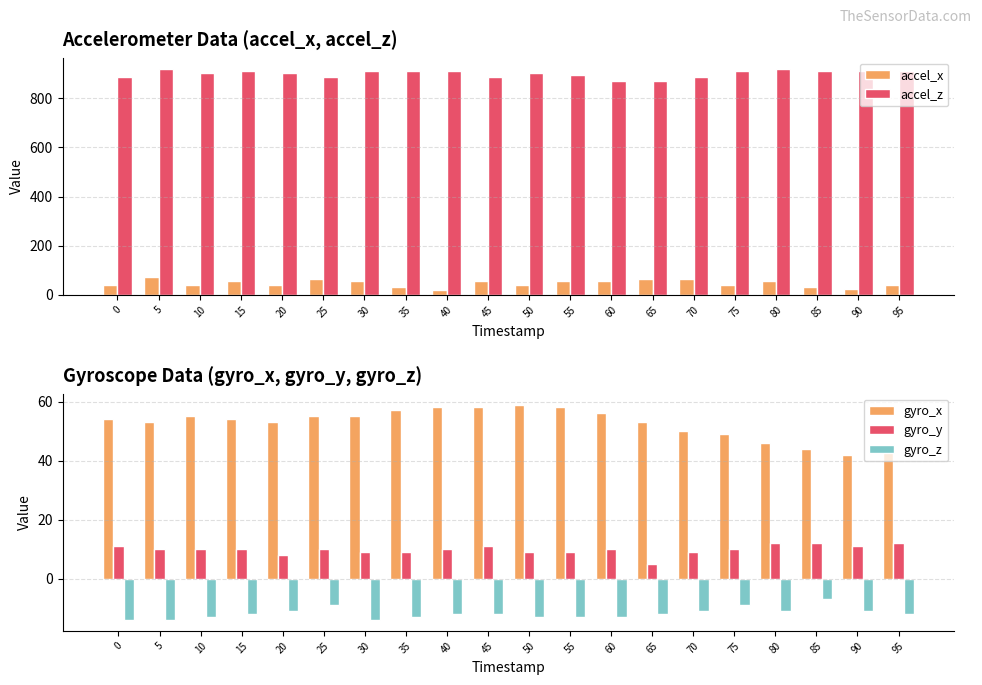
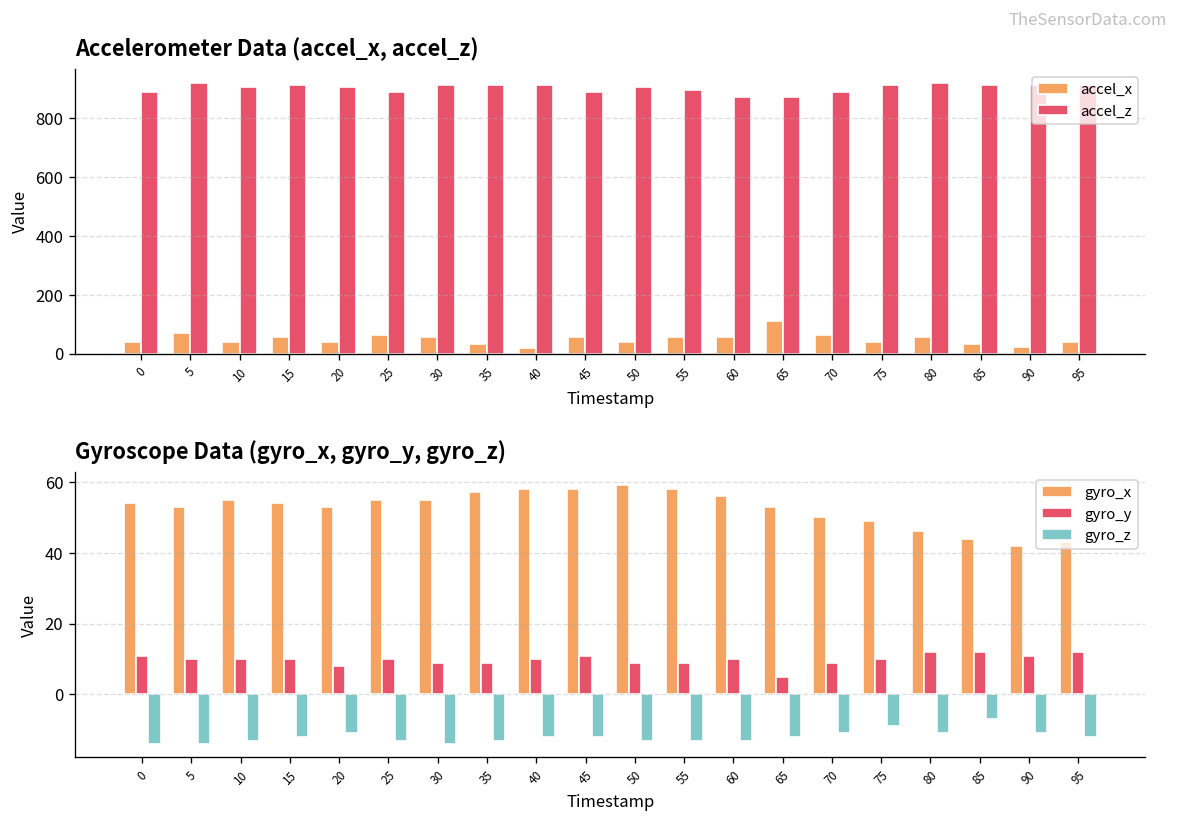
Accelerometer Data (accel_x, accel_z), accel_x, 65: 60 -> 110
Gyroscope Data (gyro_x, gyro_y, gyro_z), gyro_z, 25: -9 -> -13
